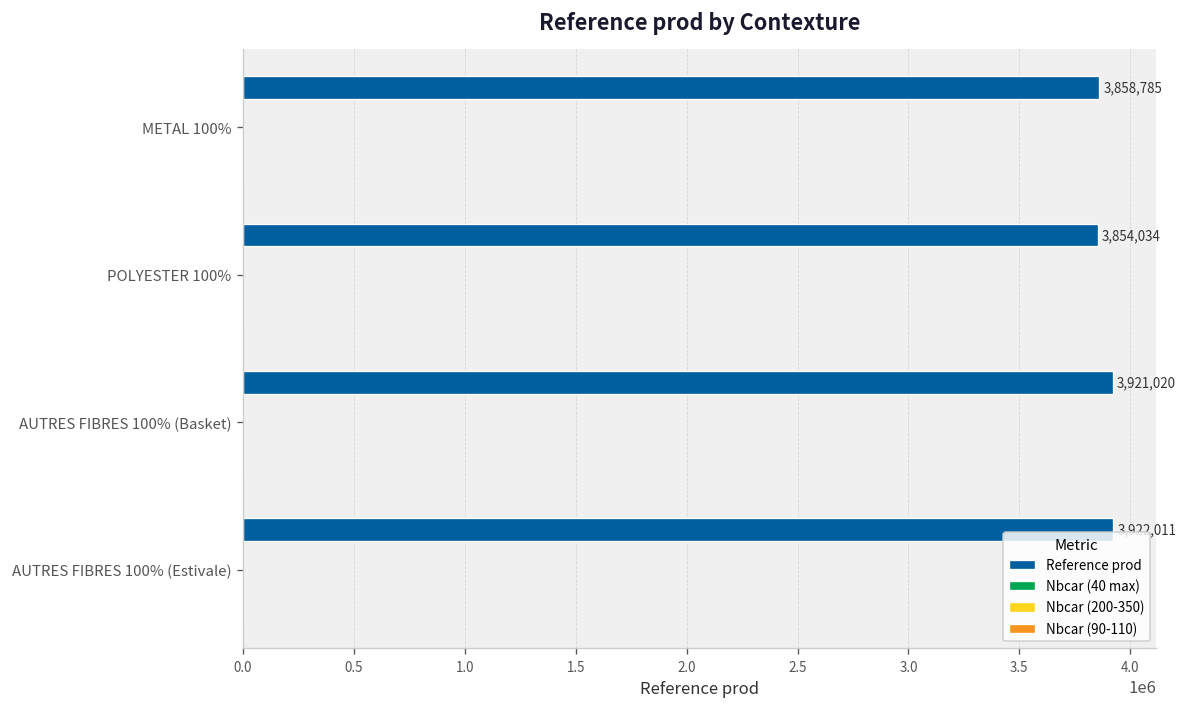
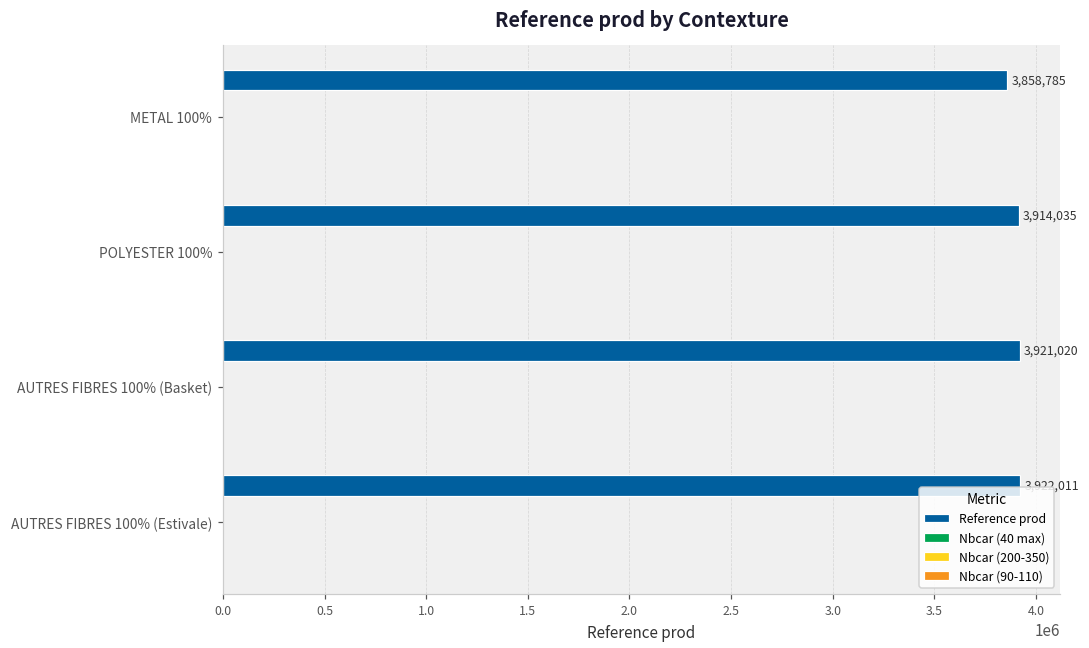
Reference prod, POLYESTER 100%: 3,854,034 -> 3,914,035
